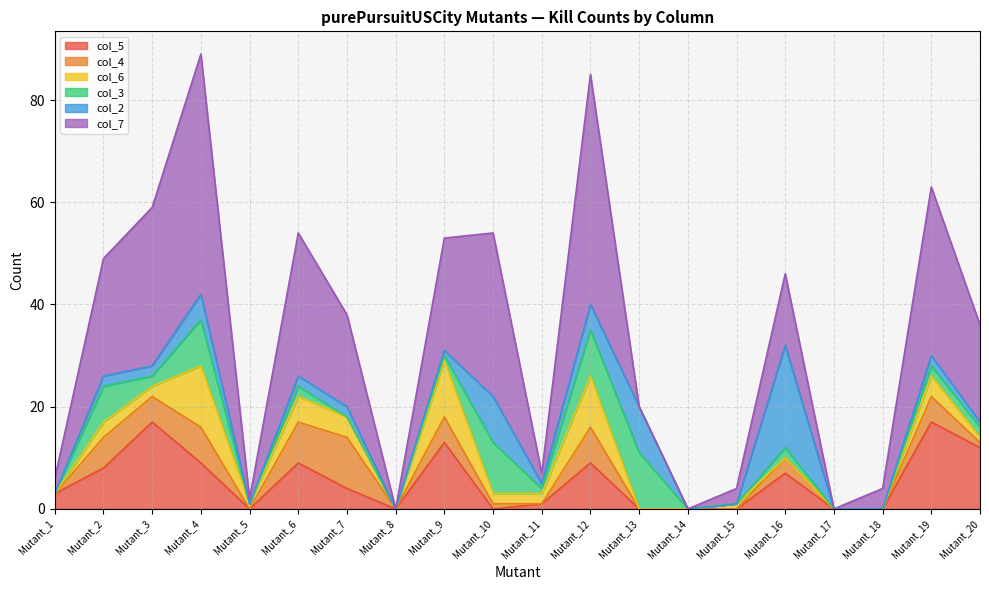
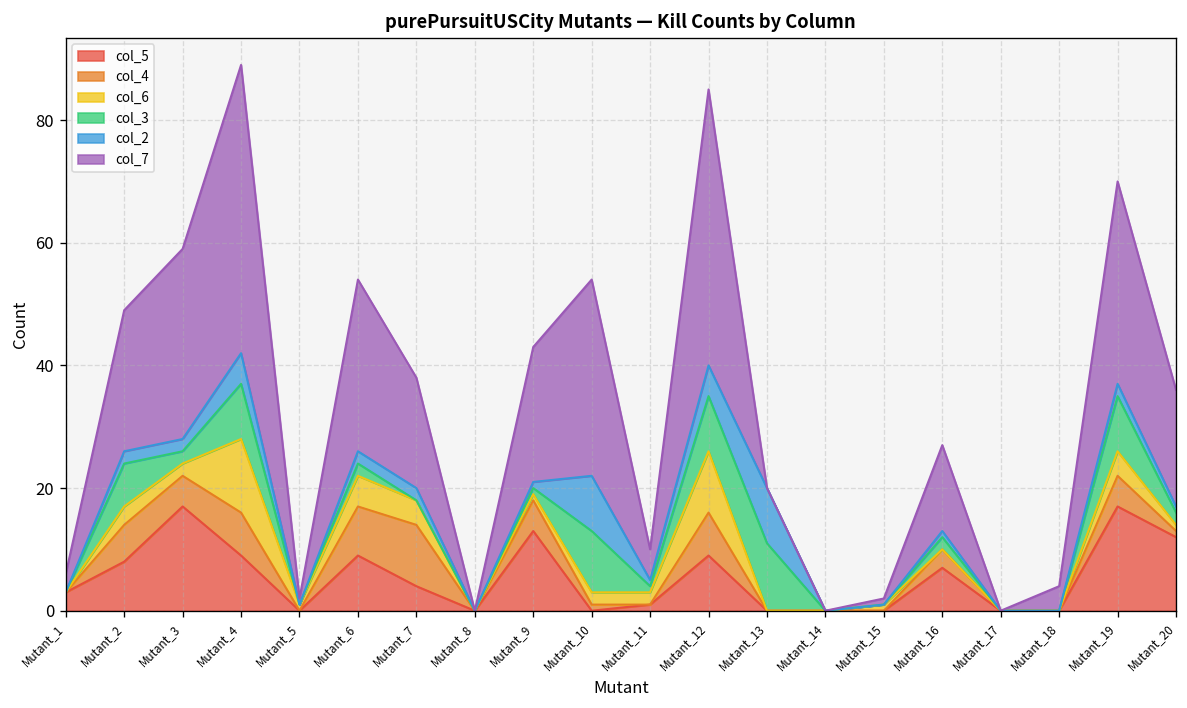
col_6, Mutant_9: 11 -> 1
col_7, Mutant_11: 2 -> 5
col_7, Mutant_15: 3 -> 1
col_2, Mutant_16: 20 -> 1
col_3, Mutant_19: 2 -> 9
